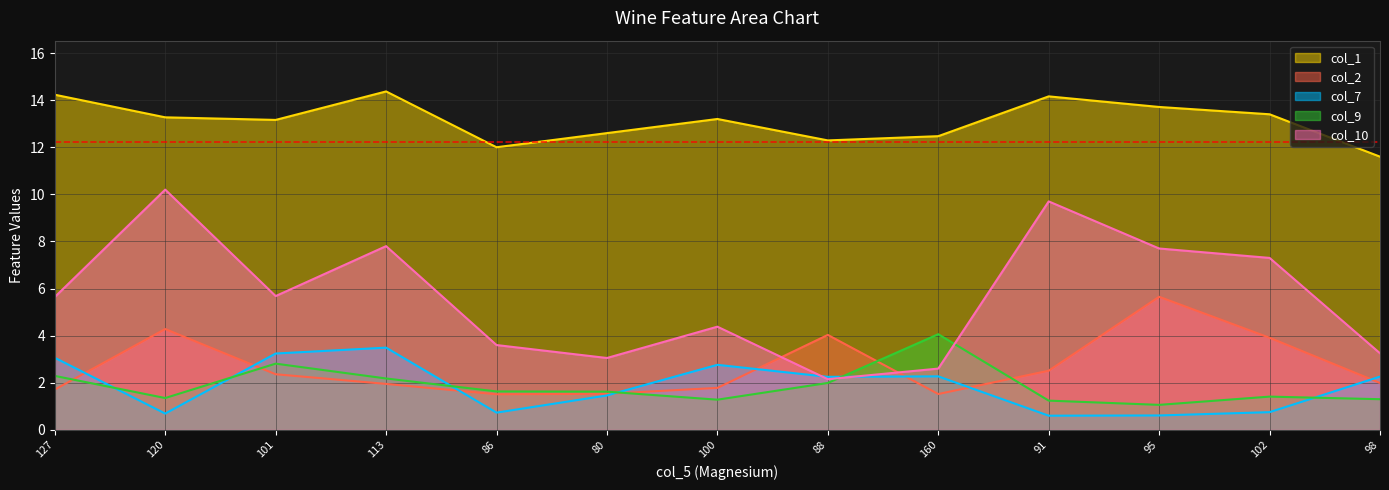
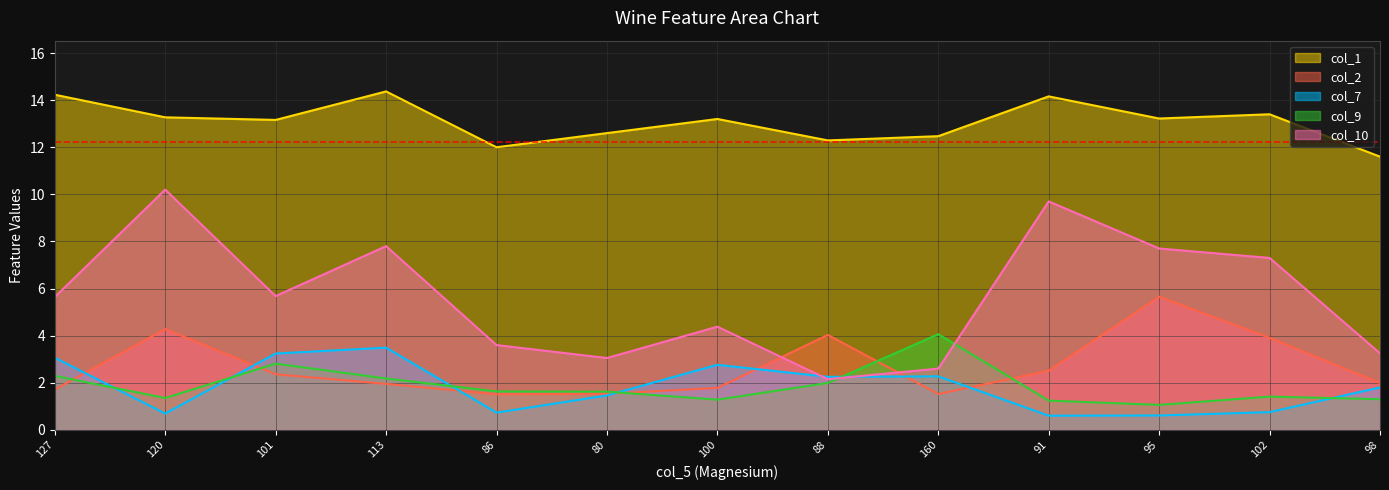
col_1, 95: 13.7 -> 13.2
col_7, 98: 2.3 -> 1.8
